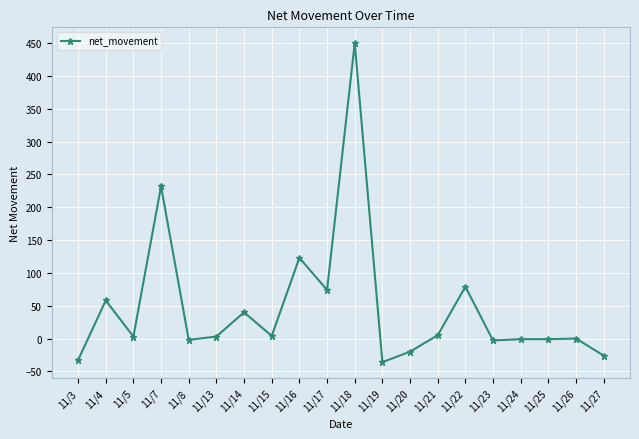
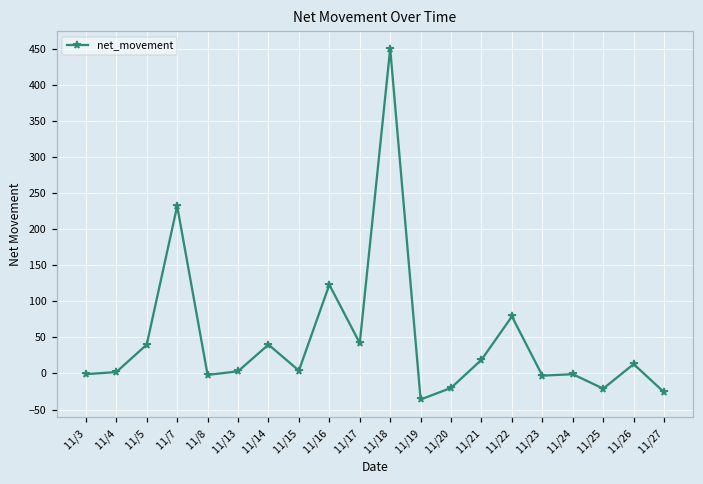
11/3: -30 -> 0
11/4: 60 -> 0
11/5: 0 -> 40
11/17: 70 -> 40
11/21: 10 -> 20
11/25: 0 -> -20
11/26: 0 -> 10
